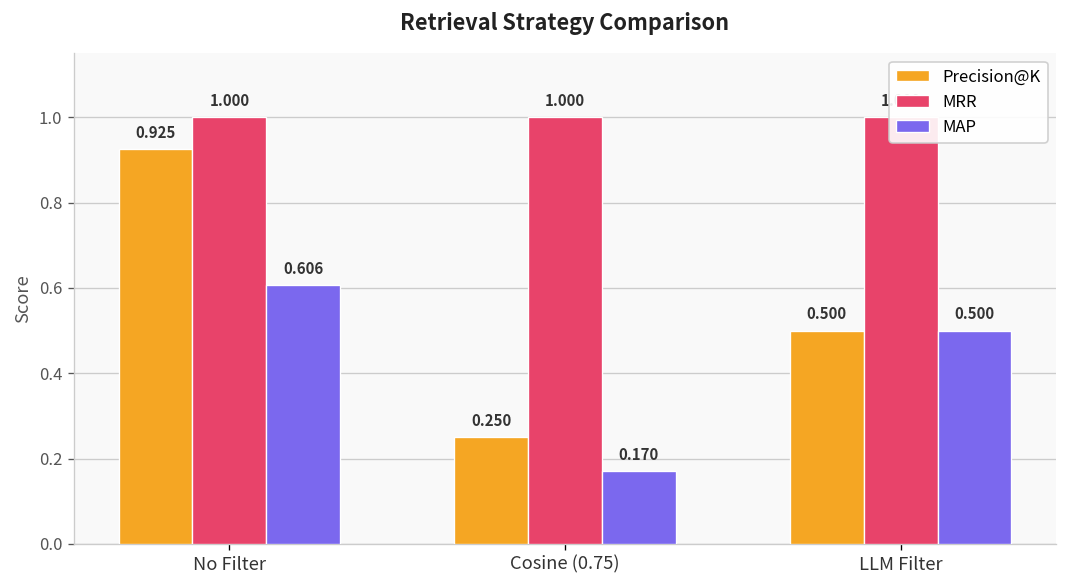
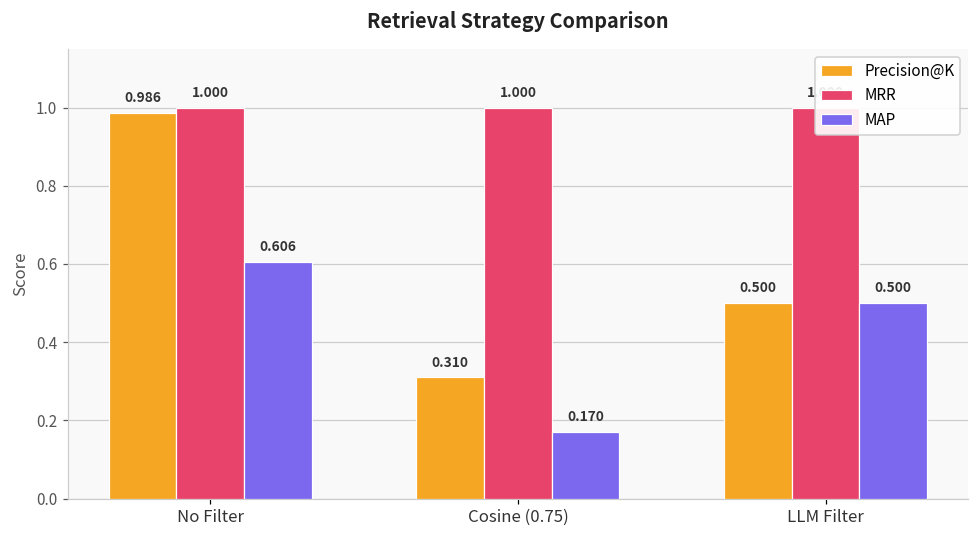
Precision@K, No Filter: 0.925 -> 0.986
Precision@K, Cosine (0.75): 0.250 -> 0.310
